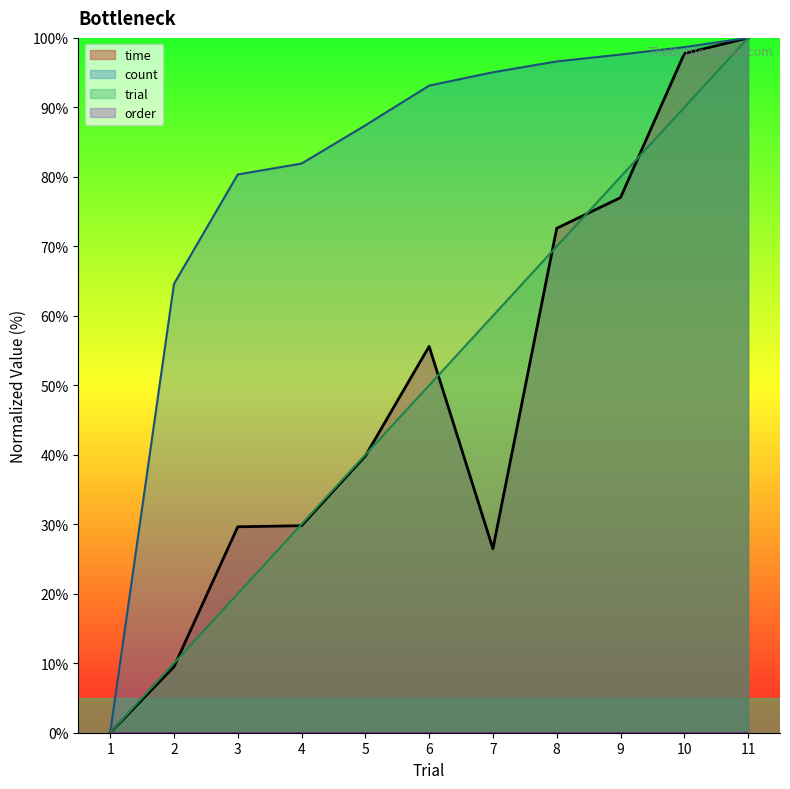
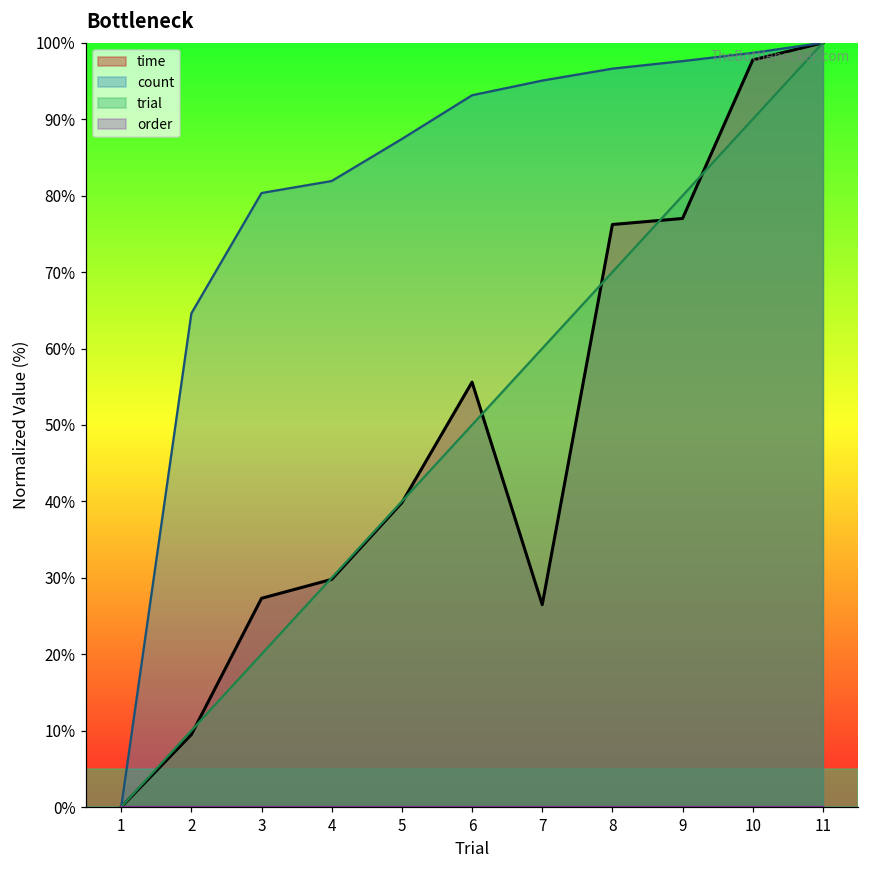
time, 3: 30% -> 27%
time, 8: 73% -> 76%
